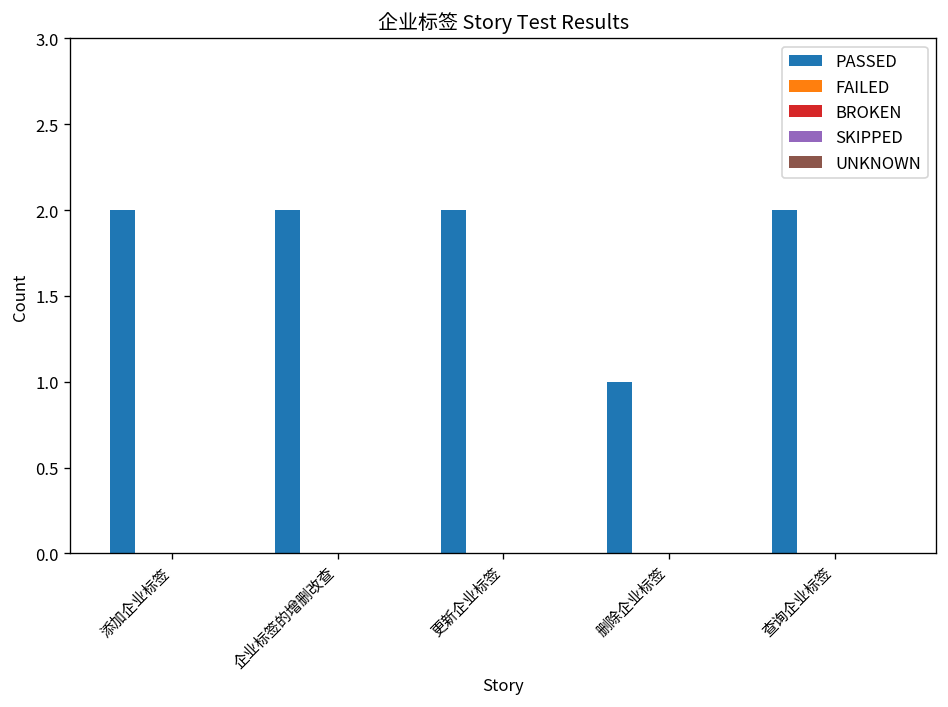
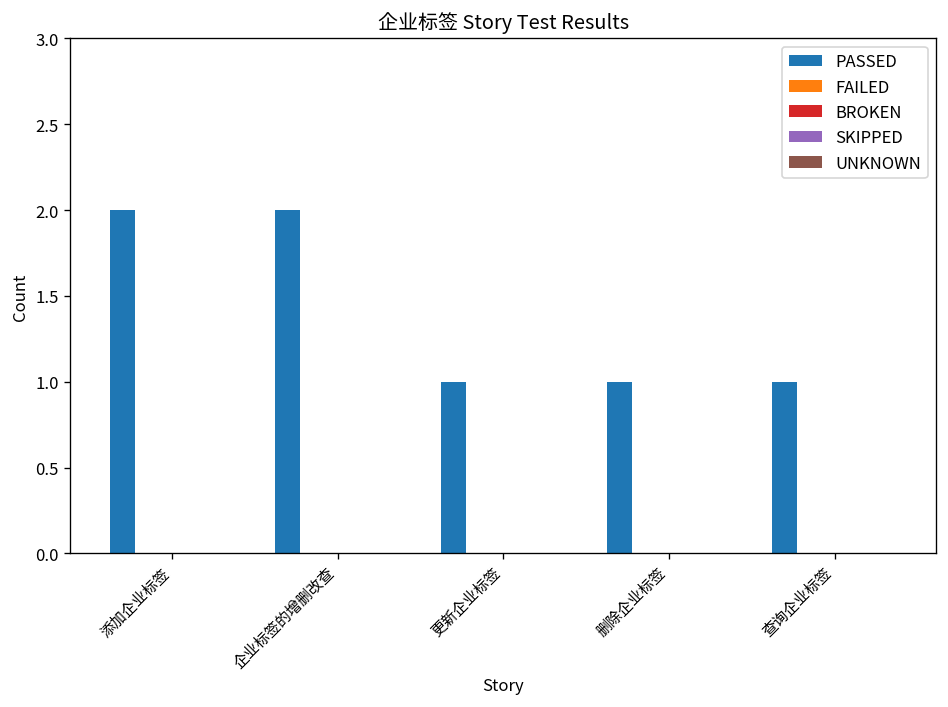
PASSED, 更新企业标签: 2 -> 1
PASSED, 查询企业标签: 2 -> 1
